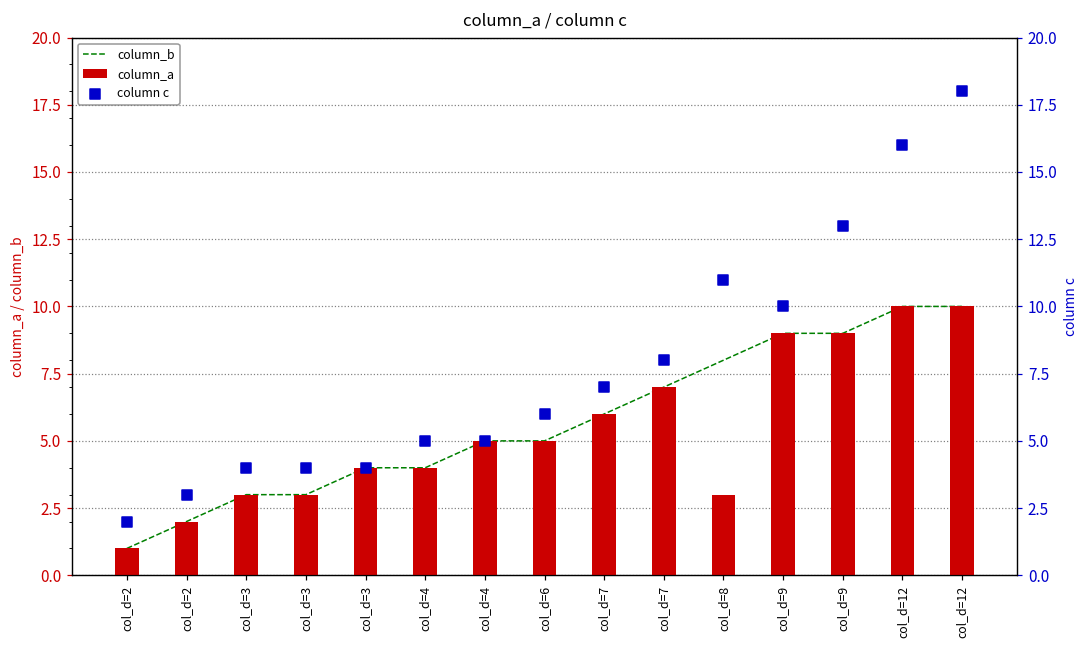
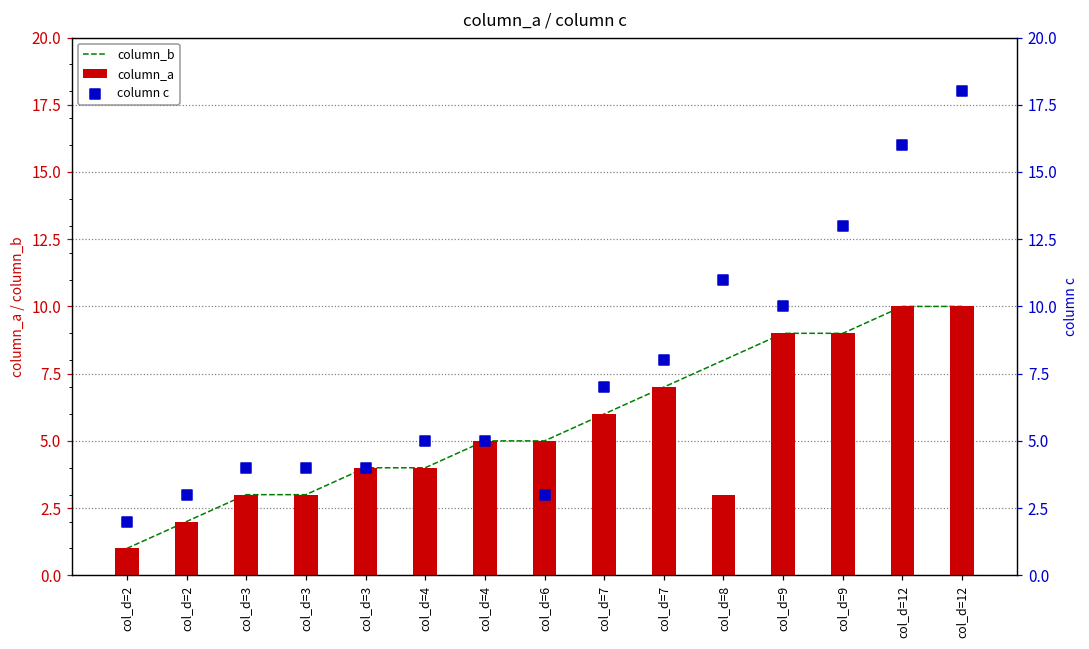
column c, col_d=6: 6 -> 3
